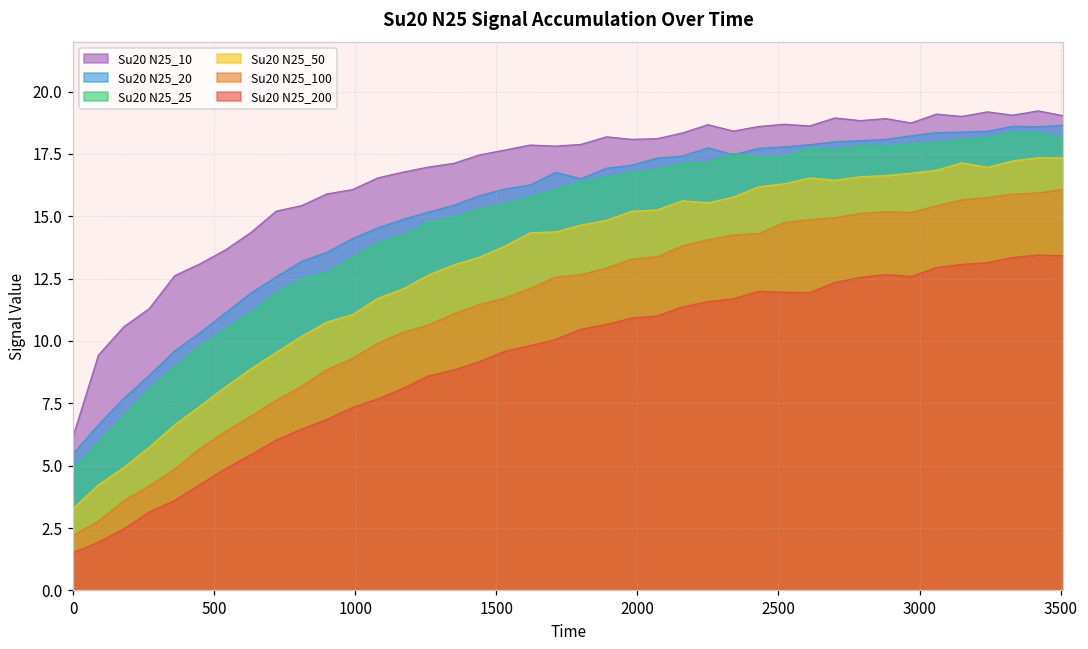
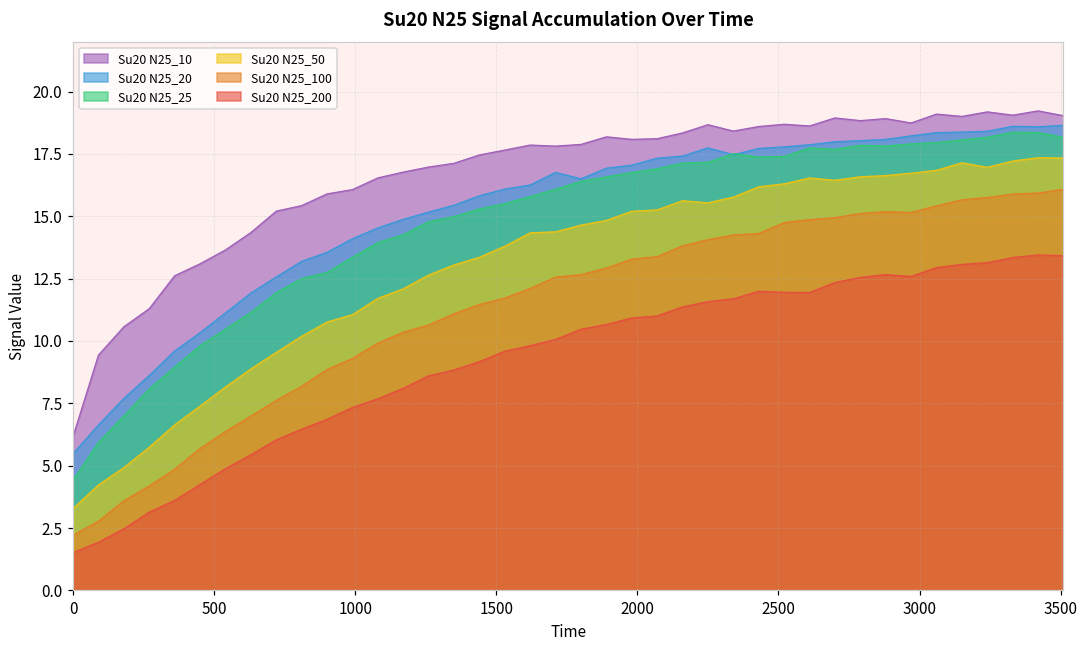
Su20 N25_25, 0: 4.9 -> 4.4
